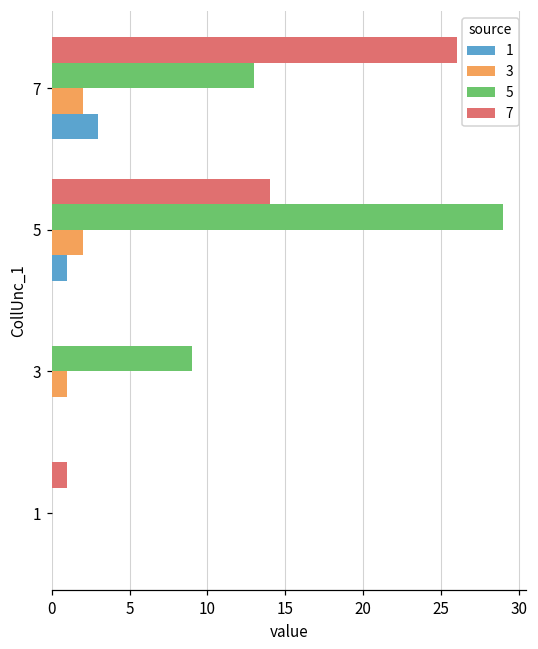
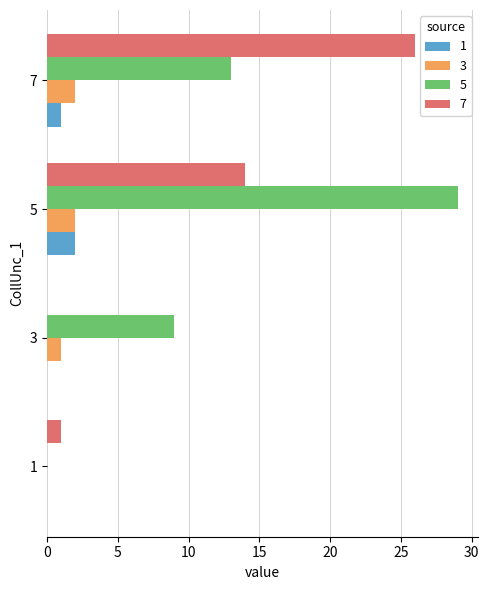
1, 7: 3 -> 1
1, 5: 1 -> 2
